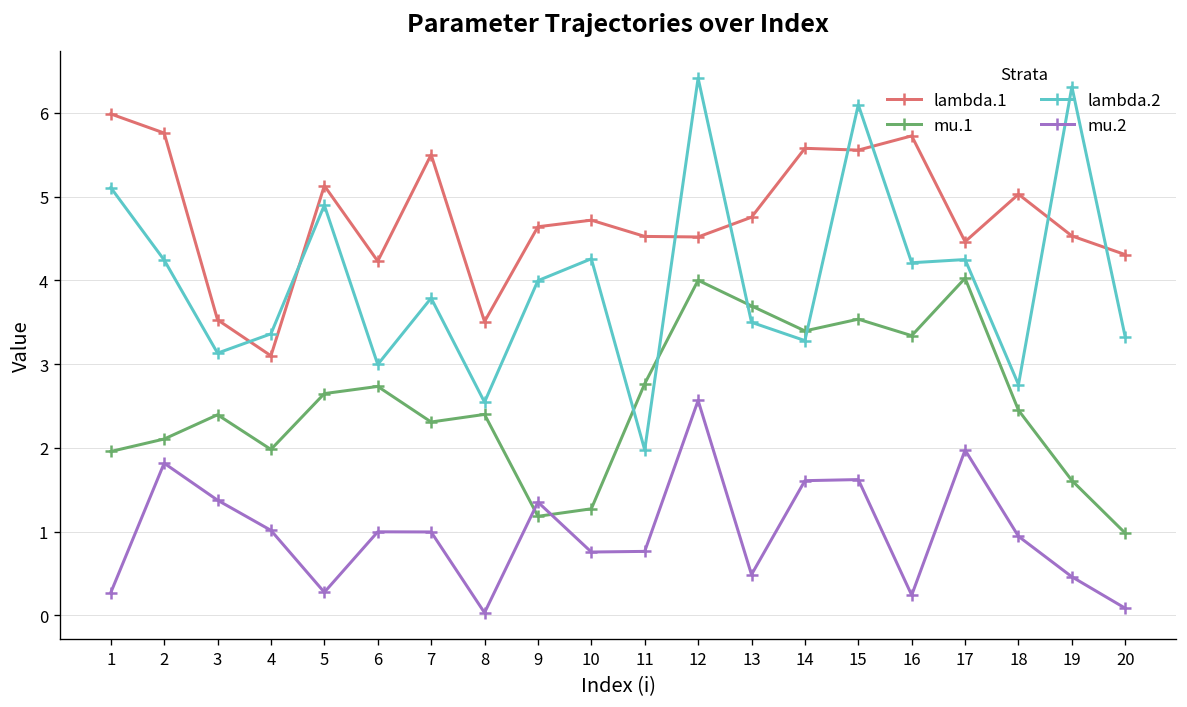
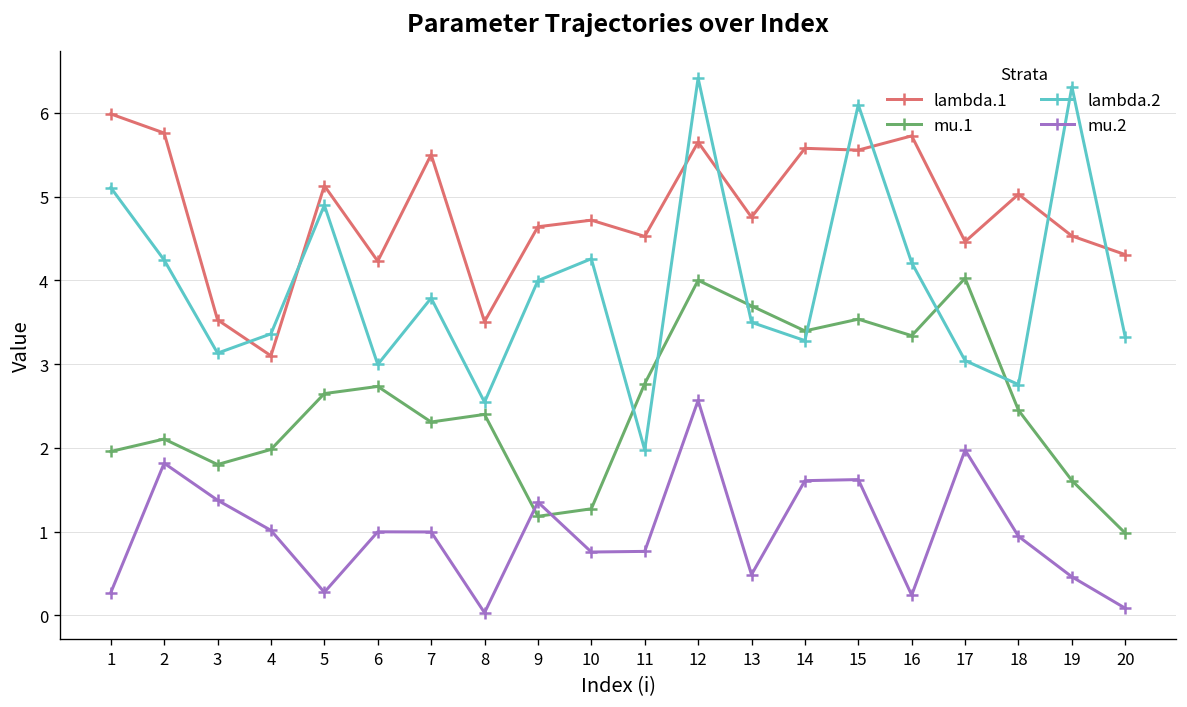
mu.1, 3: 2.4 -> 1.8
lambda.1, 12: 4.5 -> 5.6
lambda.2, 17: 4.2 -> 3.0
